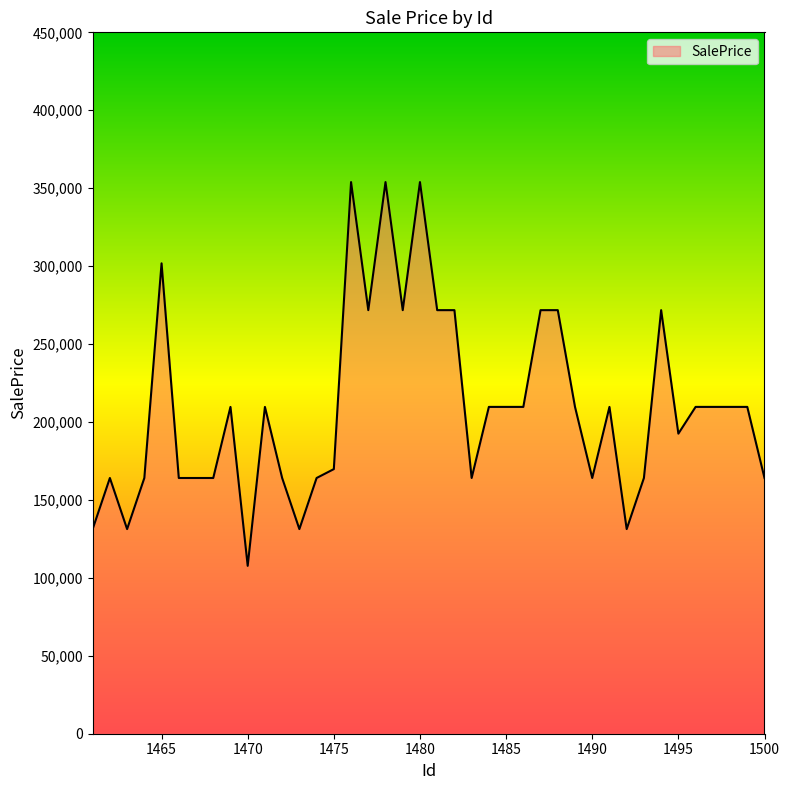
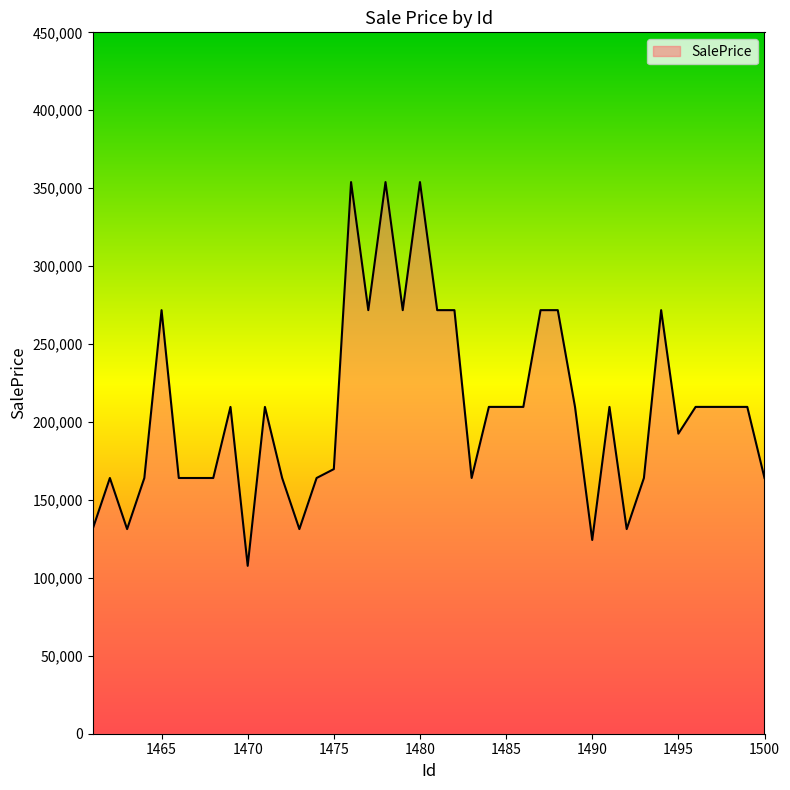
1465: 302,000 -> 272,000
1490: 164,000 -> 124,000
